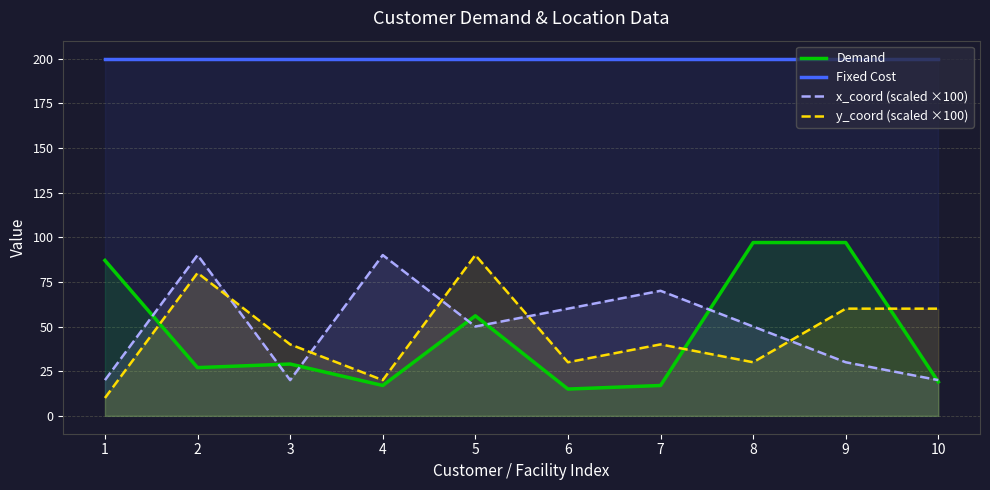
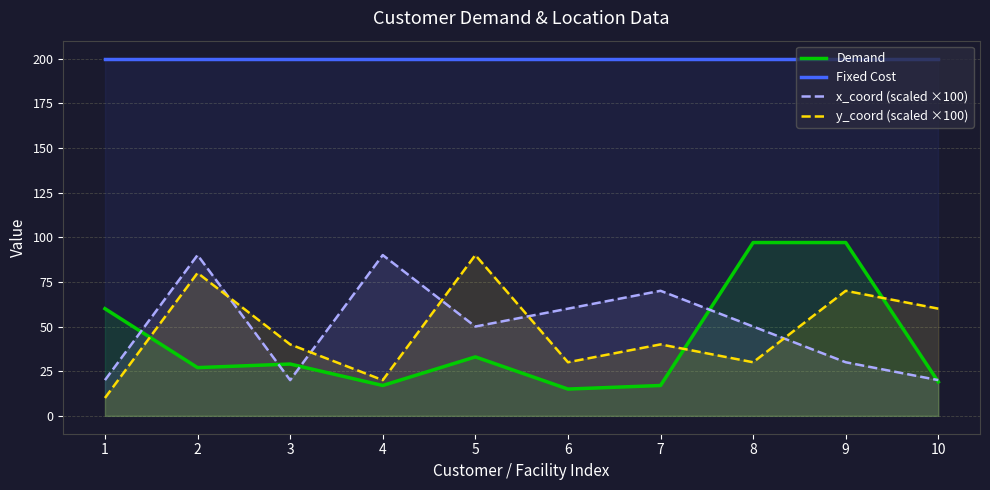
Demand, 1: 87 -> 60
Demand, 5: 56 -> 33
y_coord (scaled ×100), 9: 60 -> 70
